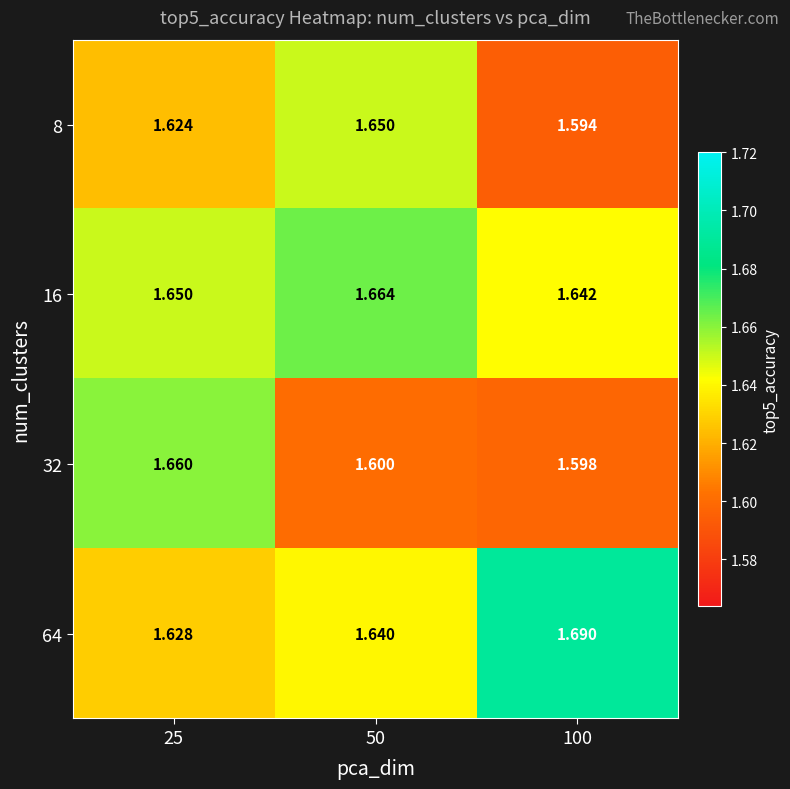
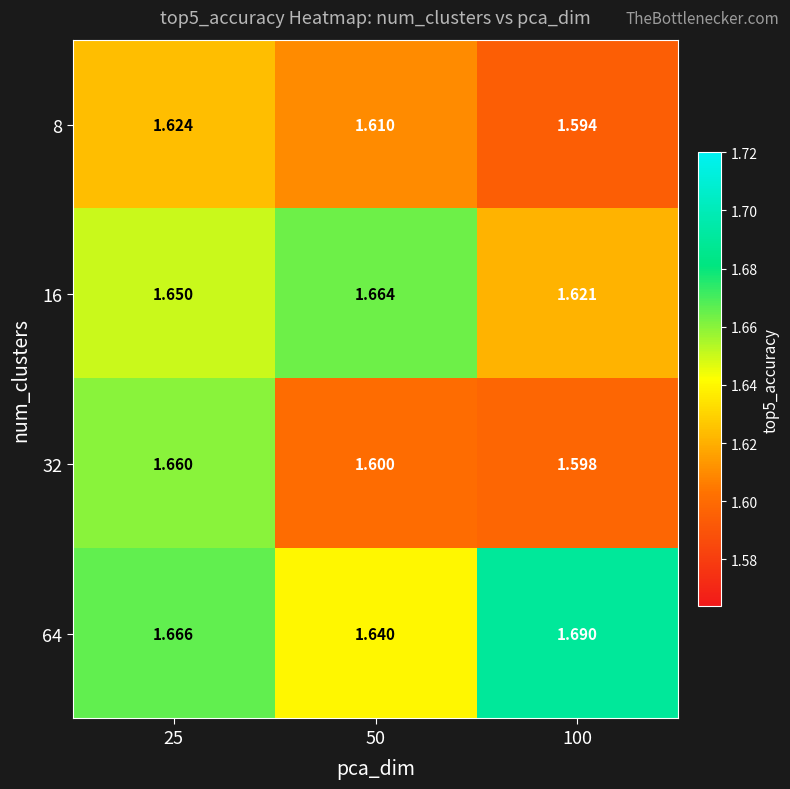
8, 50: 1.650 -> 1.610
16, 100: 1.642 -> 1.621
64, 25: 1.628 -> 1.666
